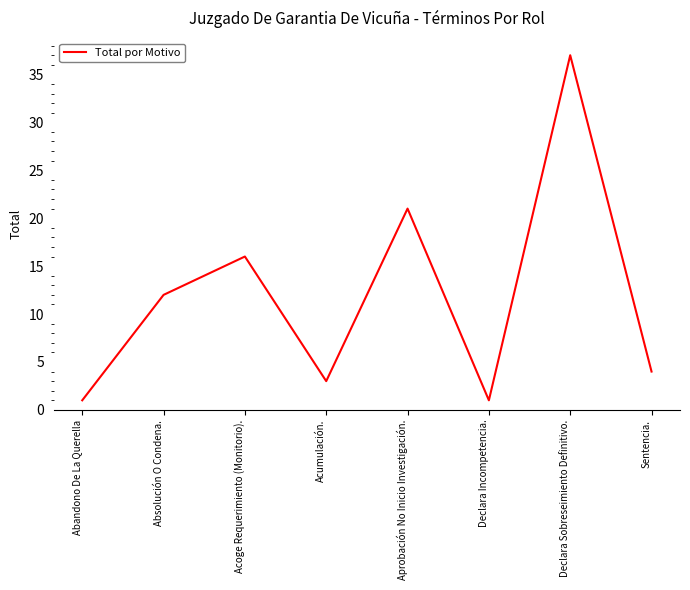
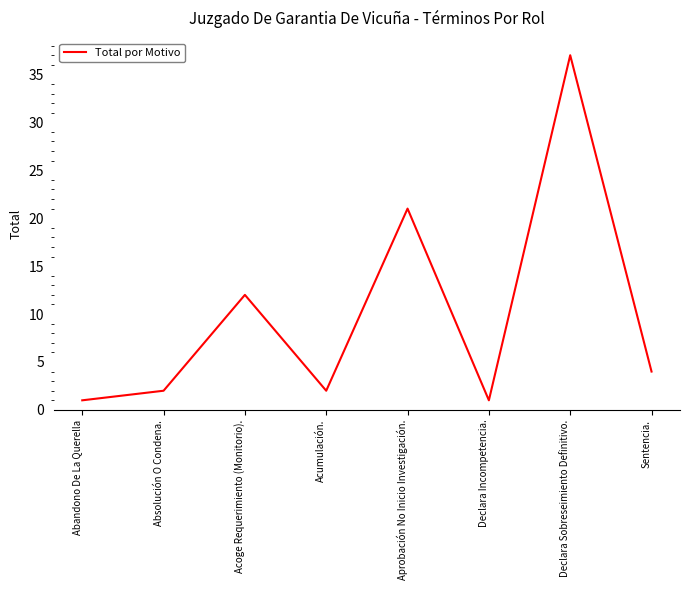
Absolución O Condena.: 12 -> 2
Acoge Requerimiento (Monitorio).: 16 -> 12
Acumulación.: 3 -> 2
